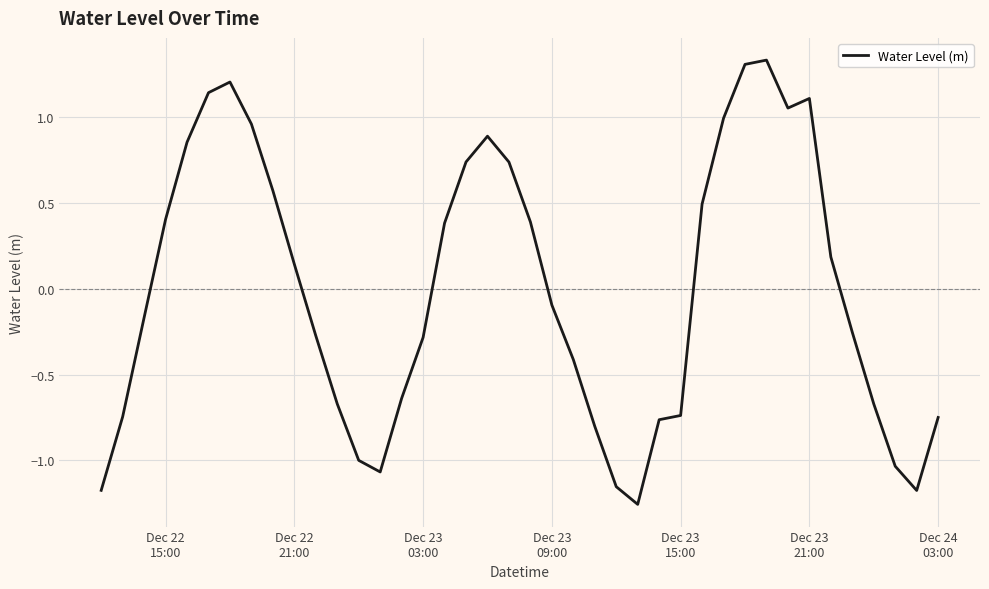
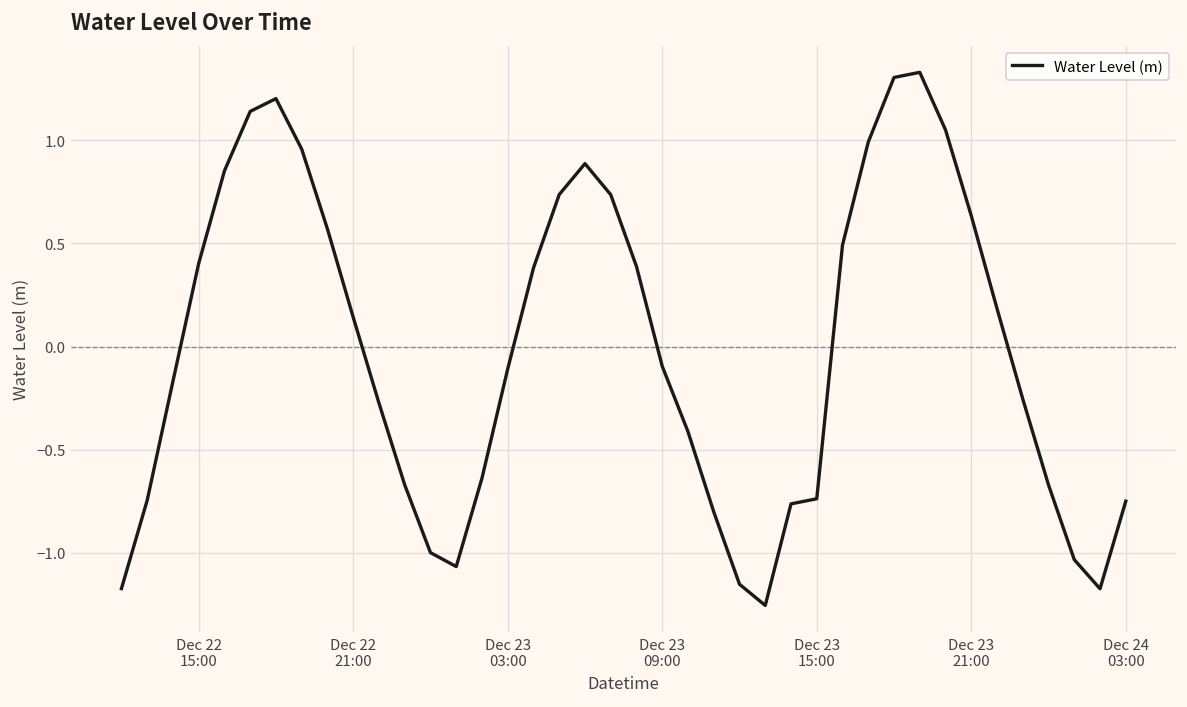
Dec 23 03:00: -0.28 -> -0.11
Dec 23 21:00: 1.11 -> 0.63
